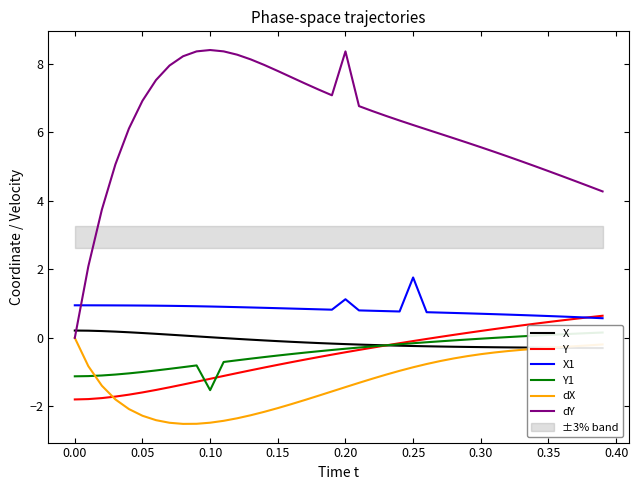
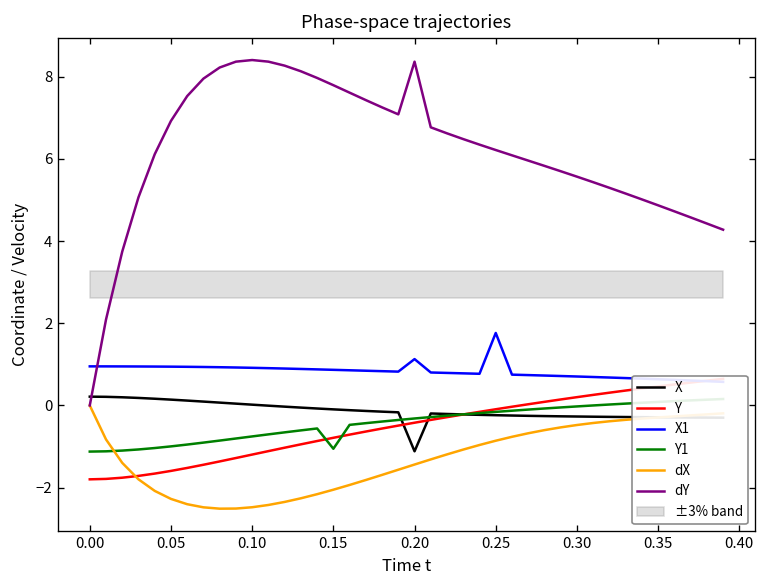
Y1, 0.10: -1.5 -> -0.8
Y1, 0.15: -0.5 -> -1.1
X, 0.20: -0.2 -> -1.1
